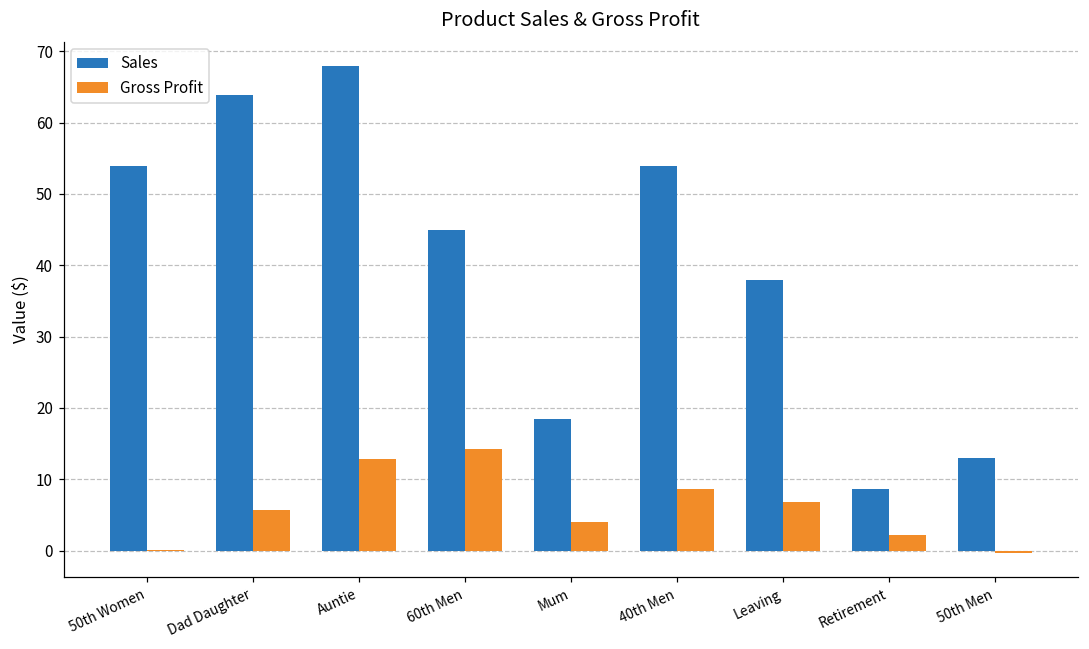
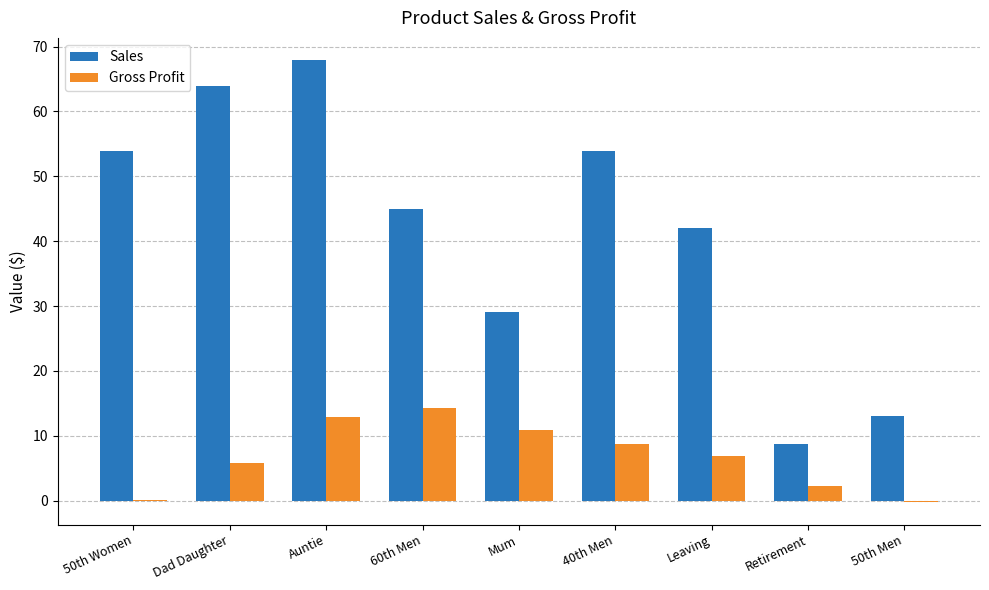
Sales, Mum: 18 -> 29
Gross Profit, Mum: 4 -> 11
Sales, Leaving: 38 -> 42
